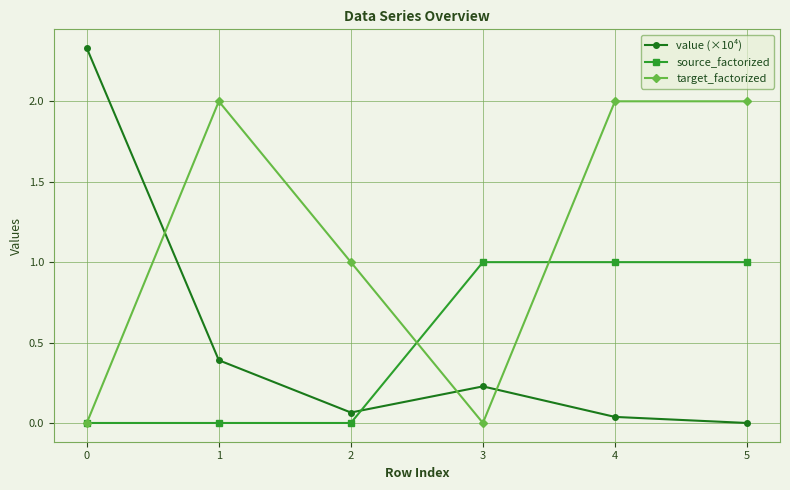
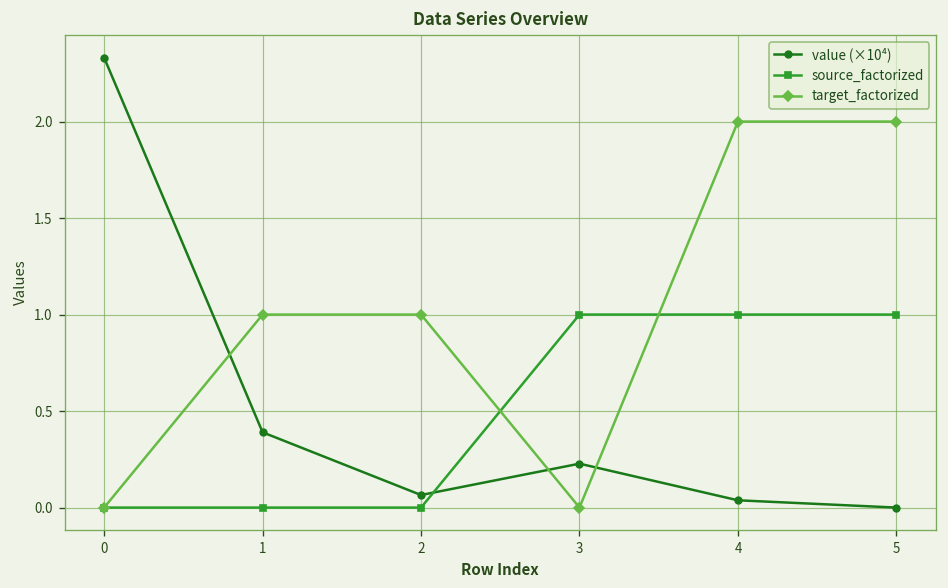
target_factorized, 1: 2 -> 1
